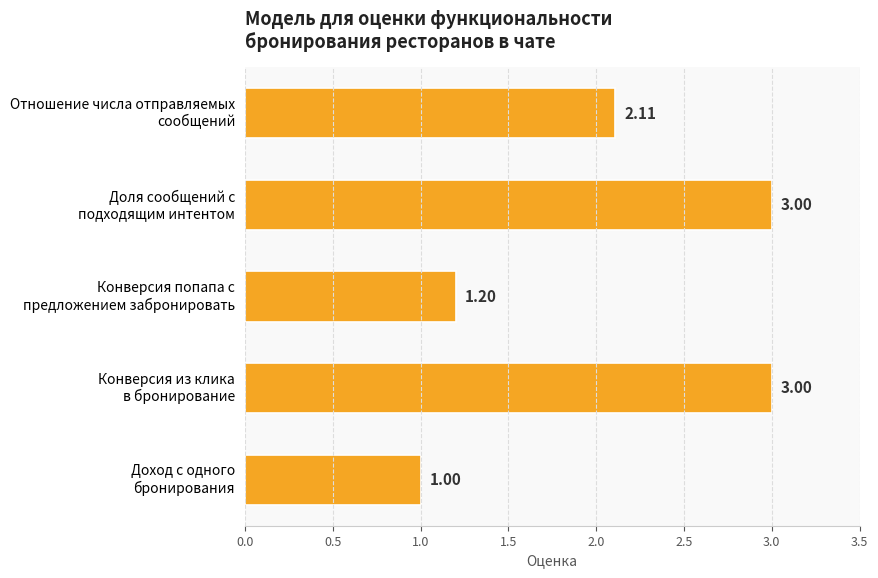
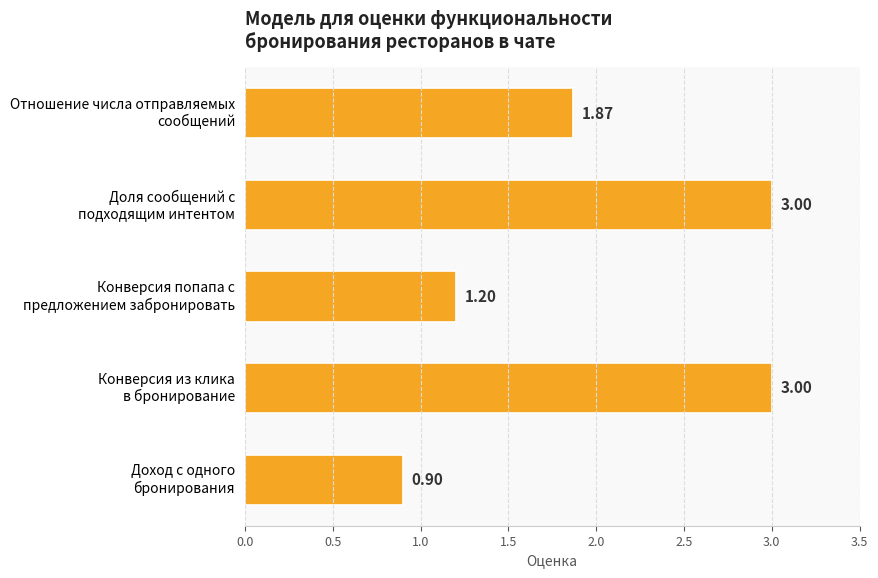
Отношение числа отправляемых сообщений: 2.11 -> 1.87
Доход с одного бронирования: 1.00 -> 0.90
